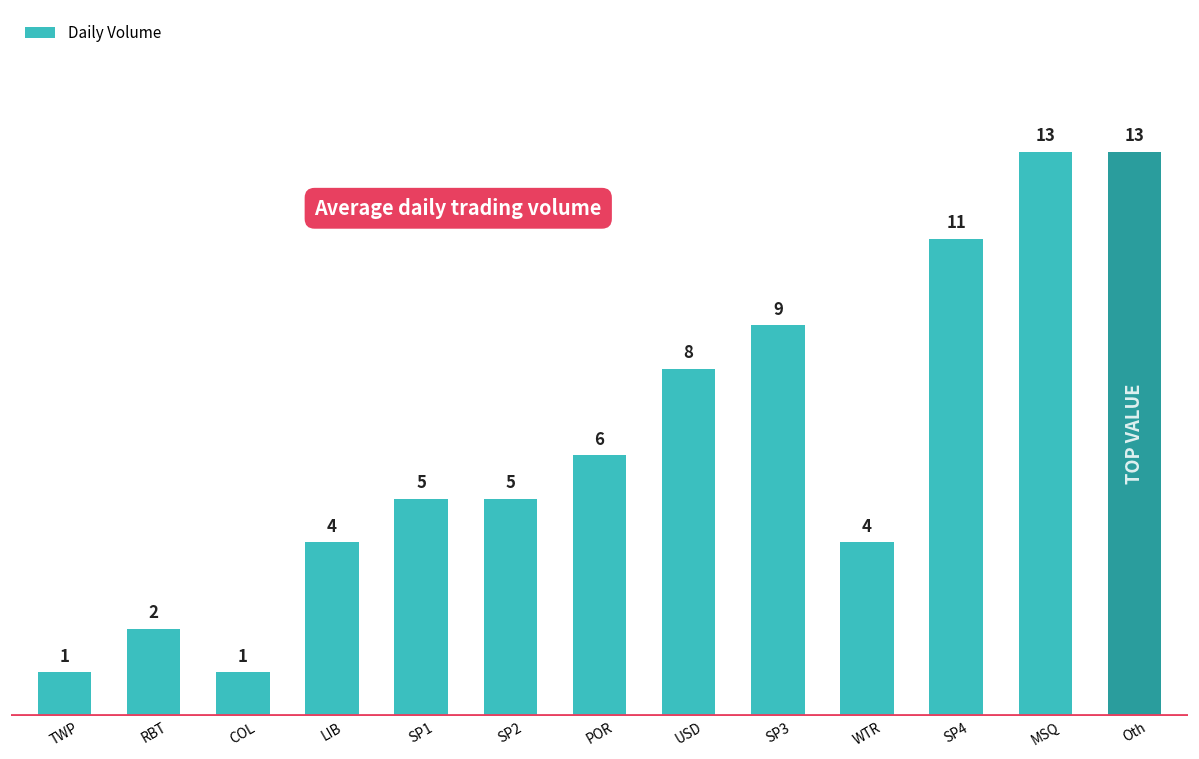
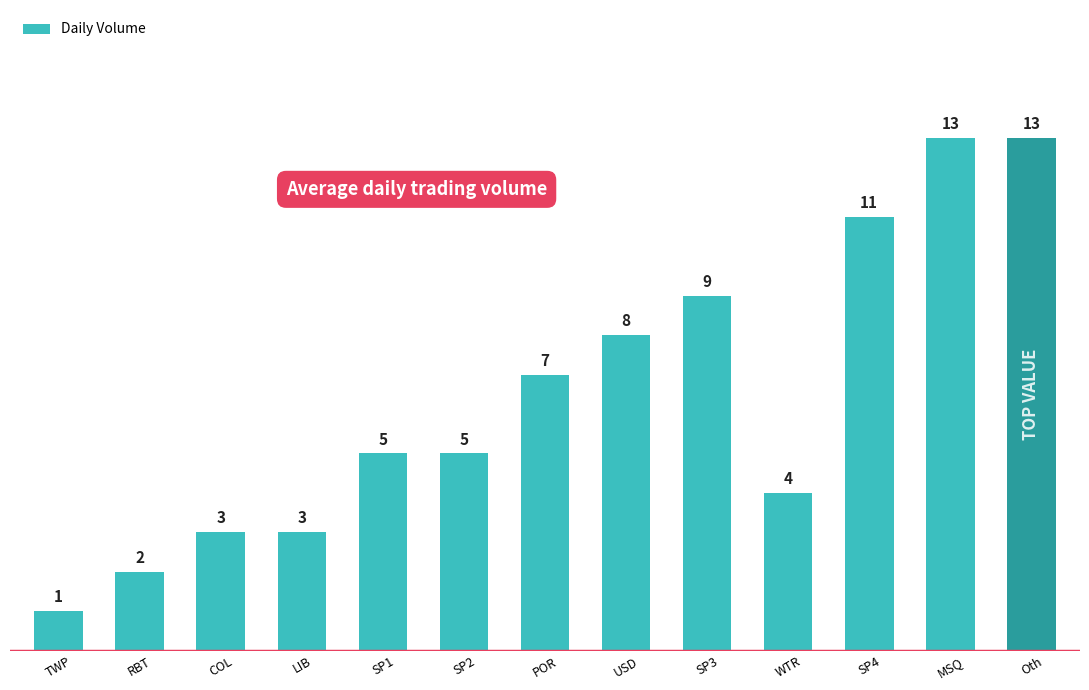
COL: 1 -> 3
LIB: 4 -> 3
POR: 6 -> 7
